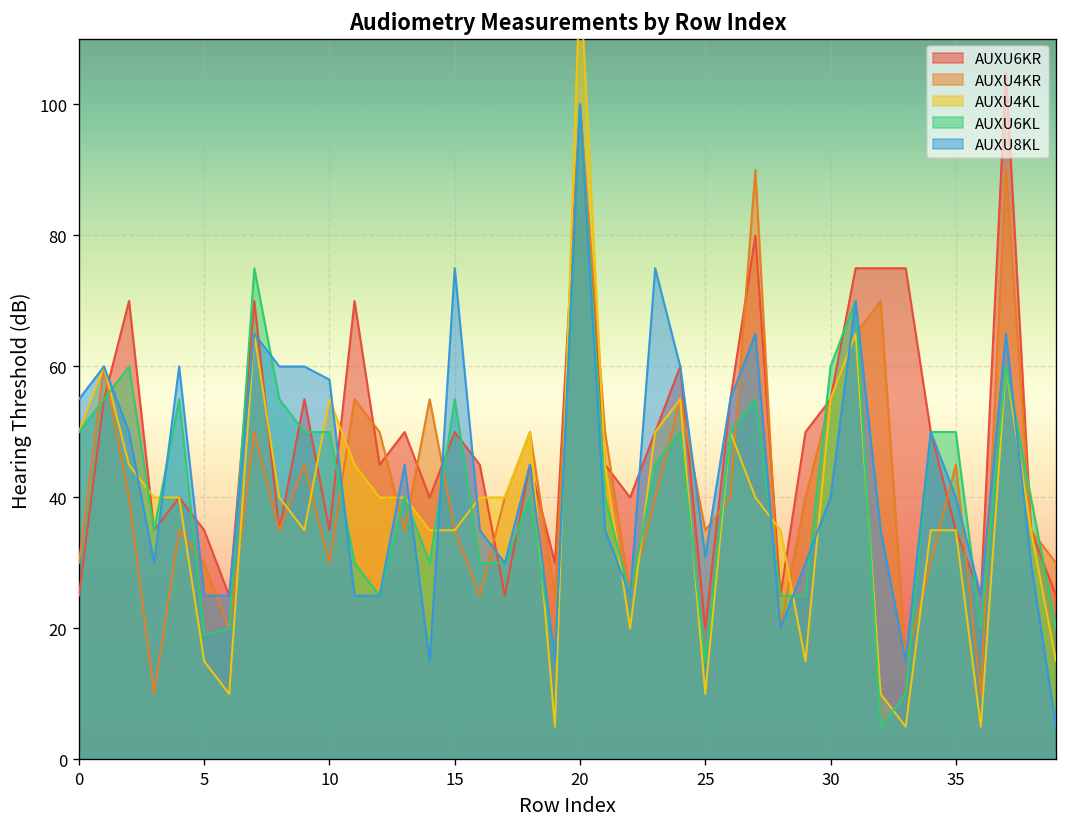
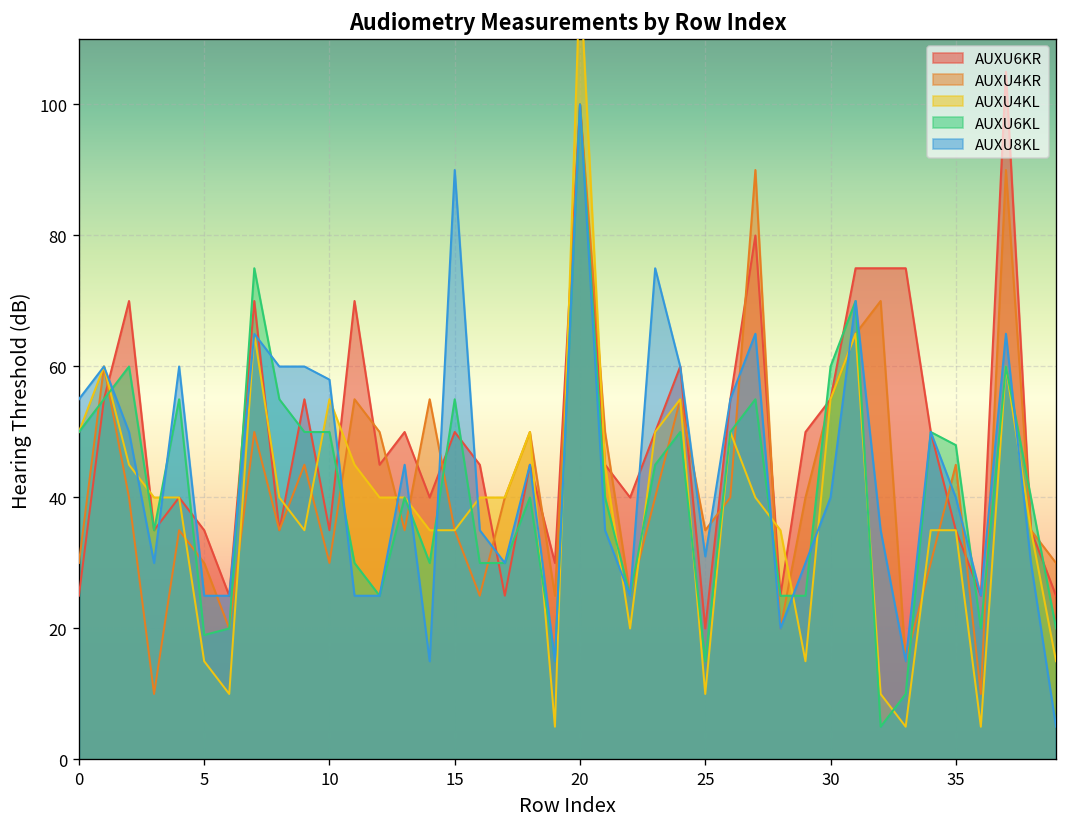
AUXU8KL, 15: 75 -> 90
AUXU6KL, 35: 50 -> 48
